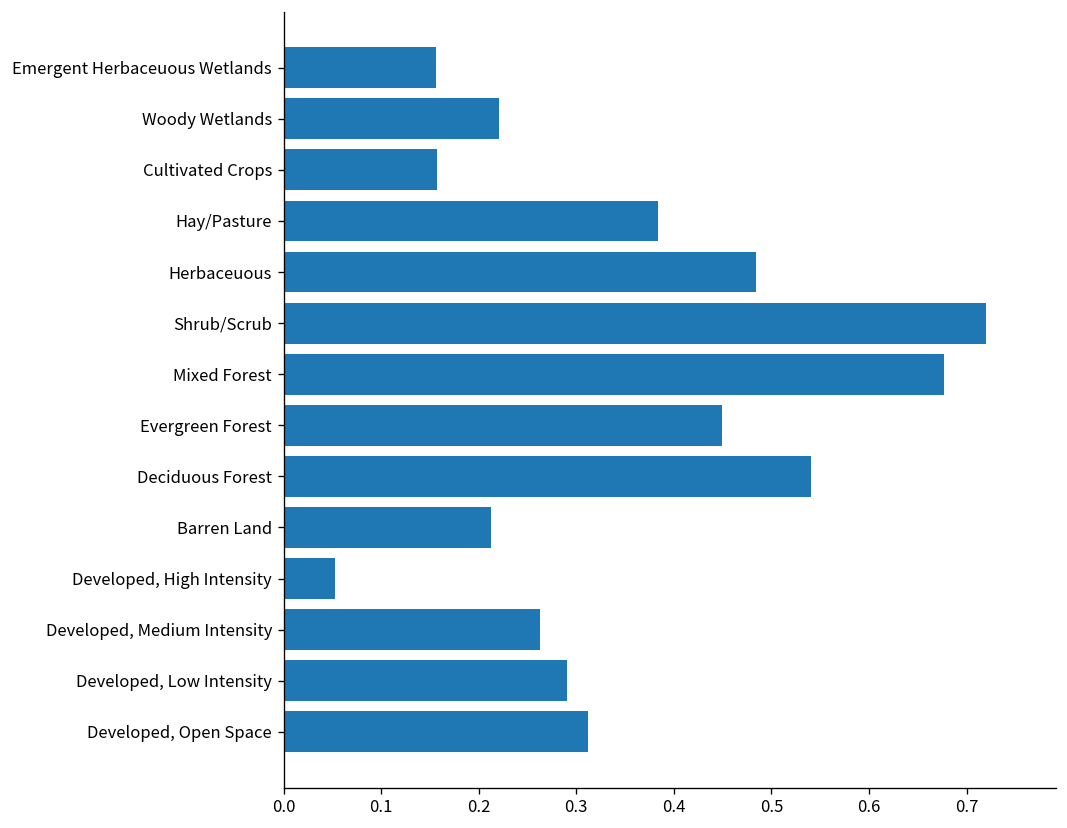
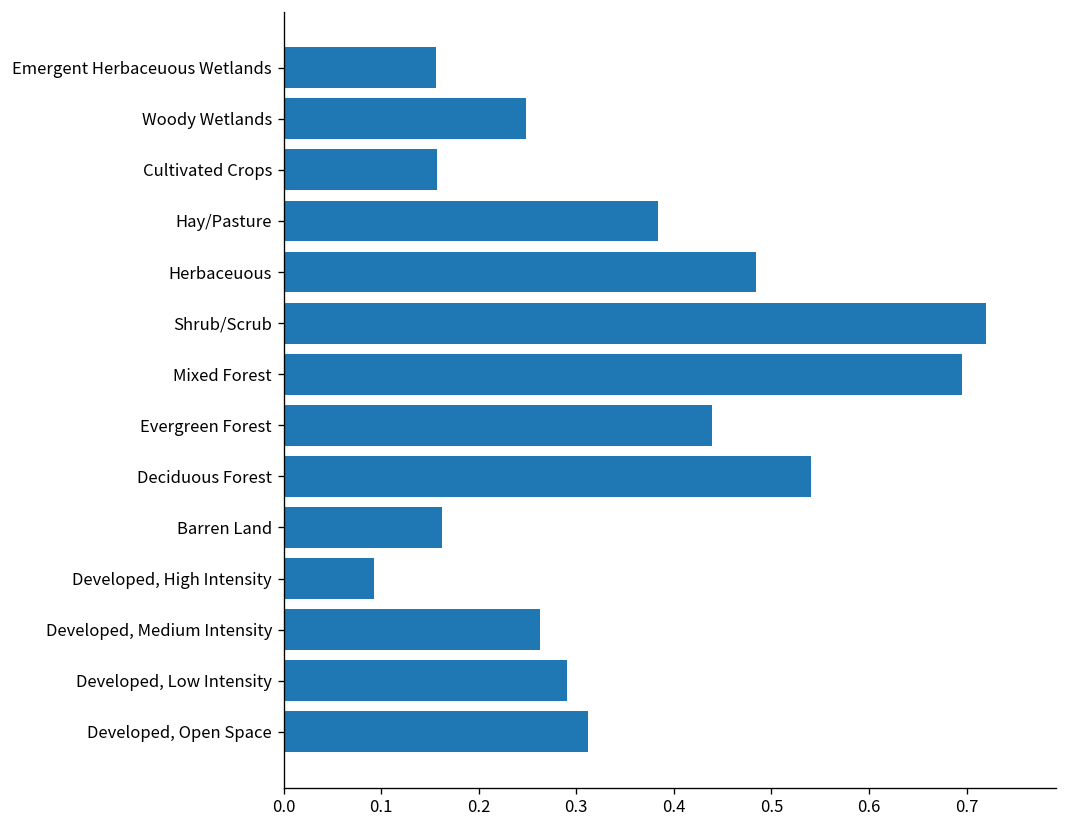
Woody Wetlands: 0.22 -> 0.25
Mixed Forest: 0.68 -> 0.70
Evergreen Forest: 0.45 -> 0.44
Barren Land: 0.21 -> 0.16
Developed, High Intensity: 0.05 -> 0.09
